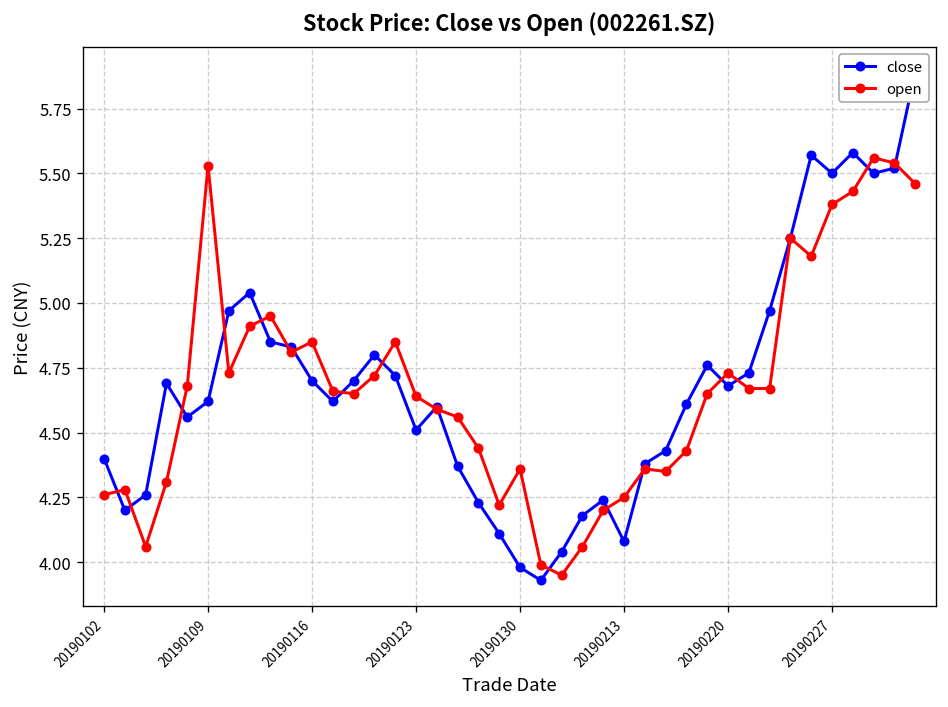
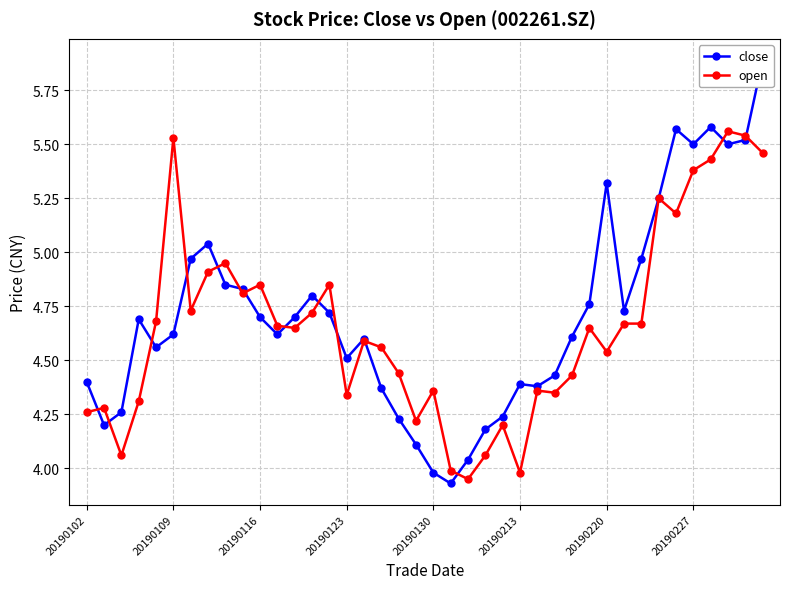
open, 20190123: 4.64 -> 4.34
close, 20190213: 4.08 -> 4.39
open, 20190213: 4.25 -> 3.98
close, 20190220: 4.68 -> 5.32
open, 20190220: 4.73 -> 4.54
